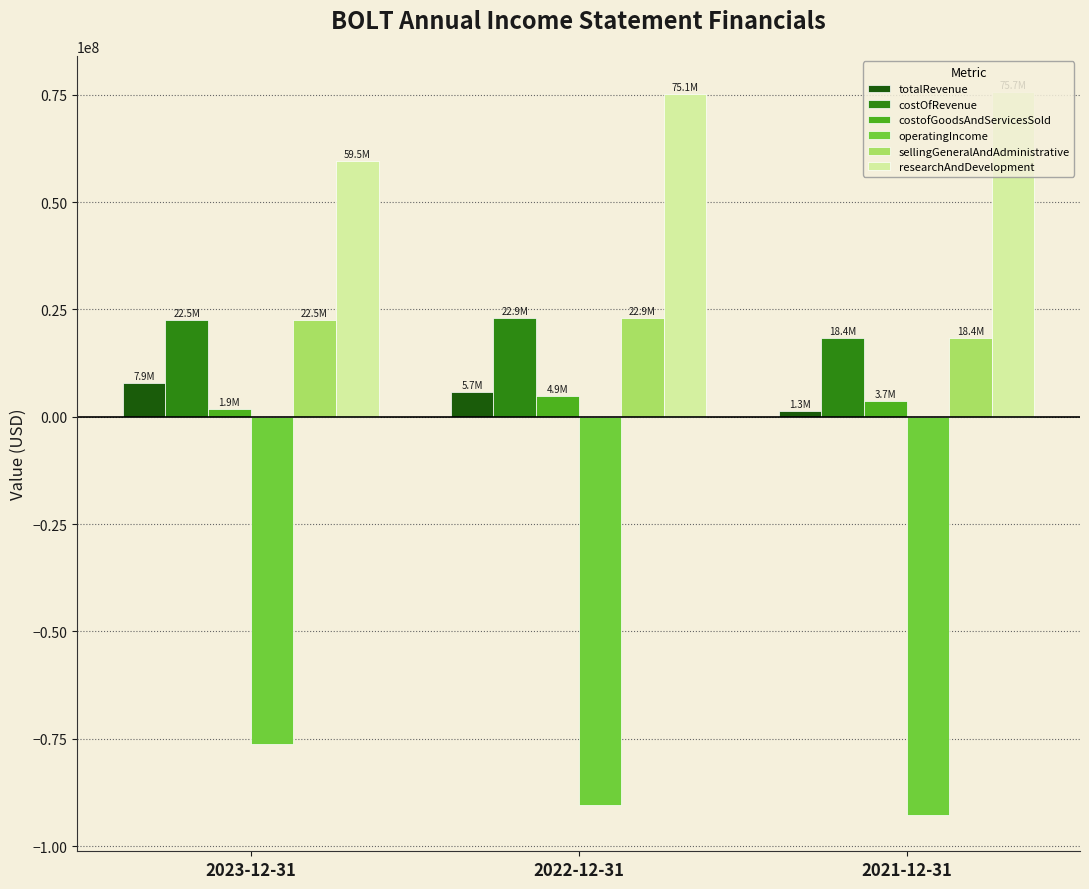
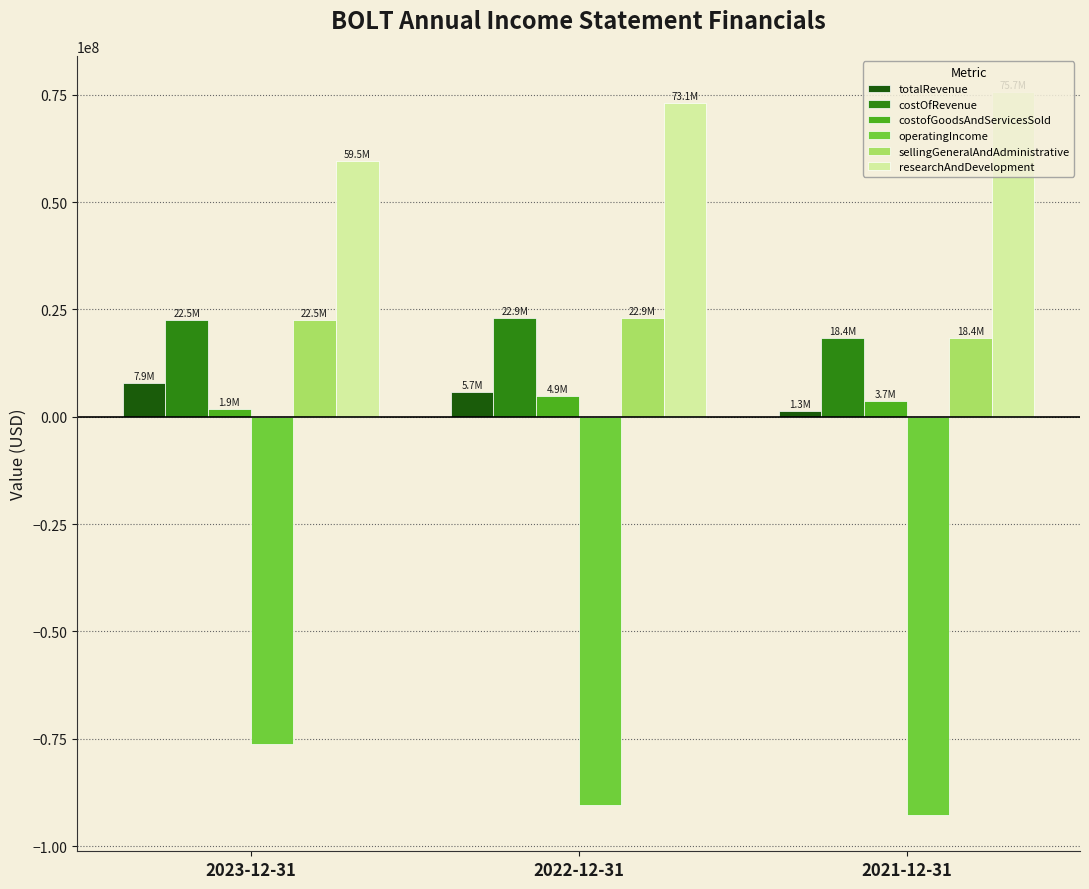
researchAndDevelopment, 2022-12-31: 75.1M -> 73.1M
